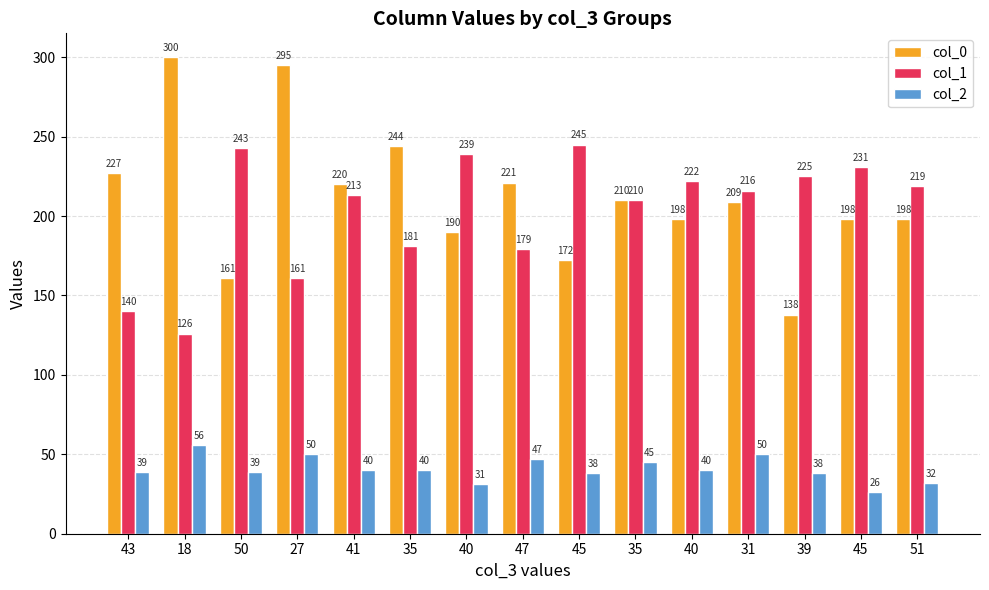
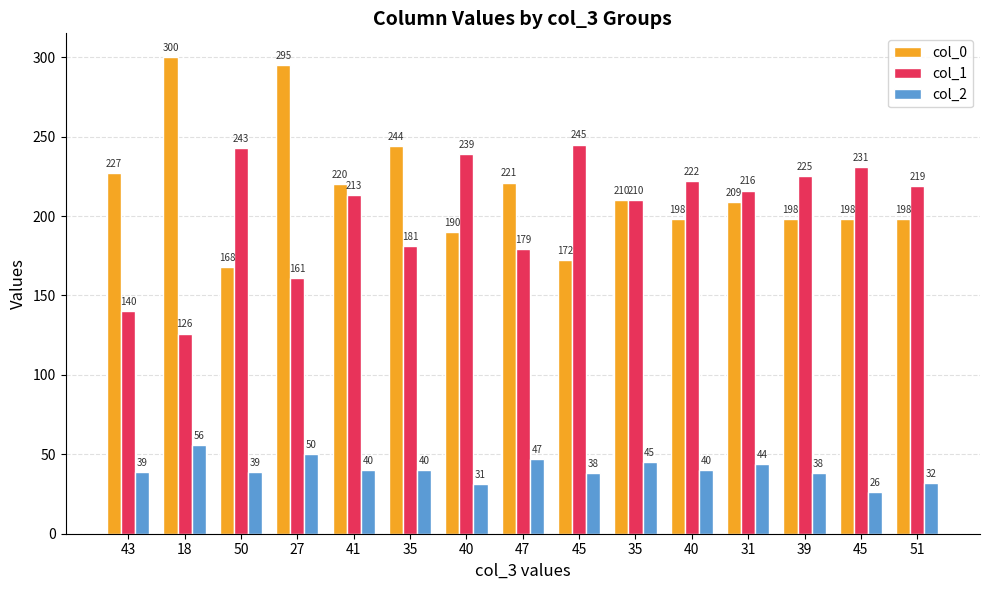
col_0, 50: 161 -> 168
col_2, 31: 50 -> 44
col_0, 39: 138 -> 198
